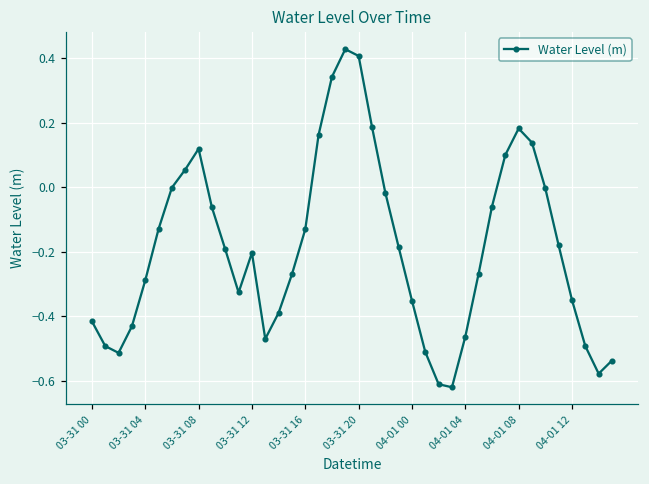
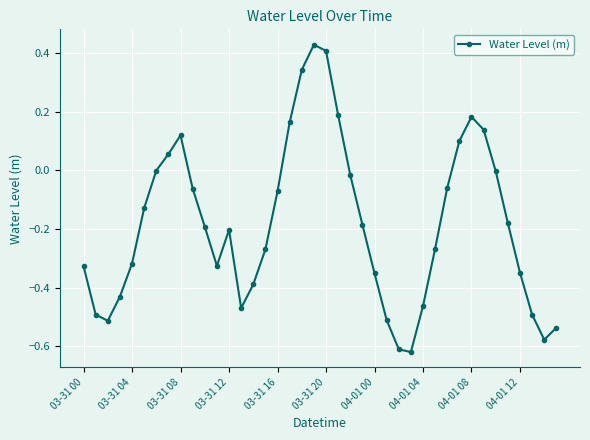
03-31 00: -0.42 -> -0.33
03-31 04: -0.29 -> -0.32
03-31 16: -0.13 -> -0.07
